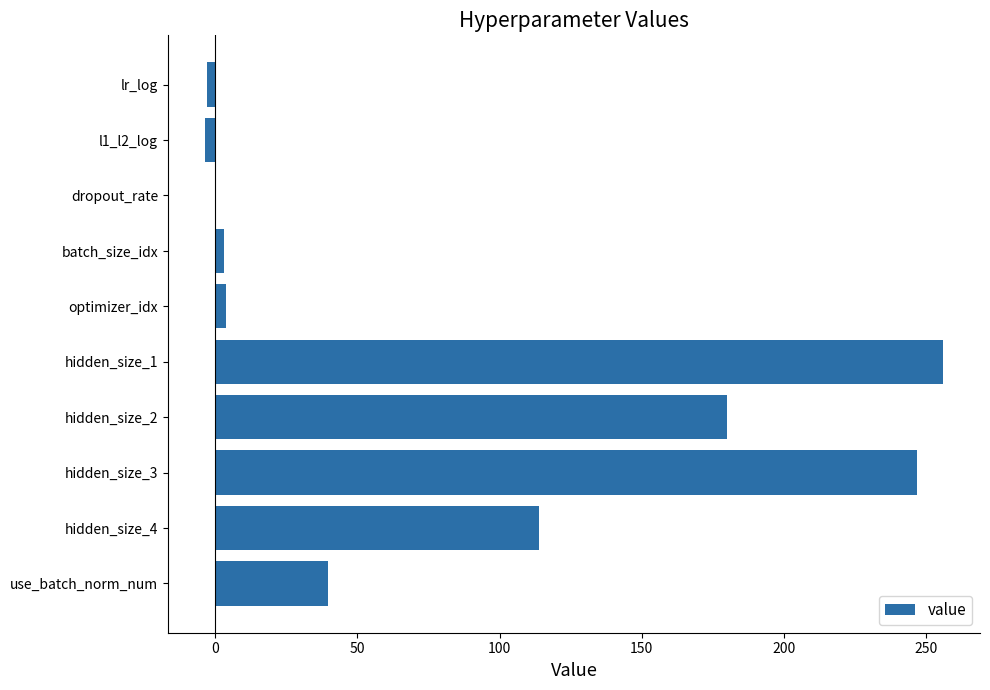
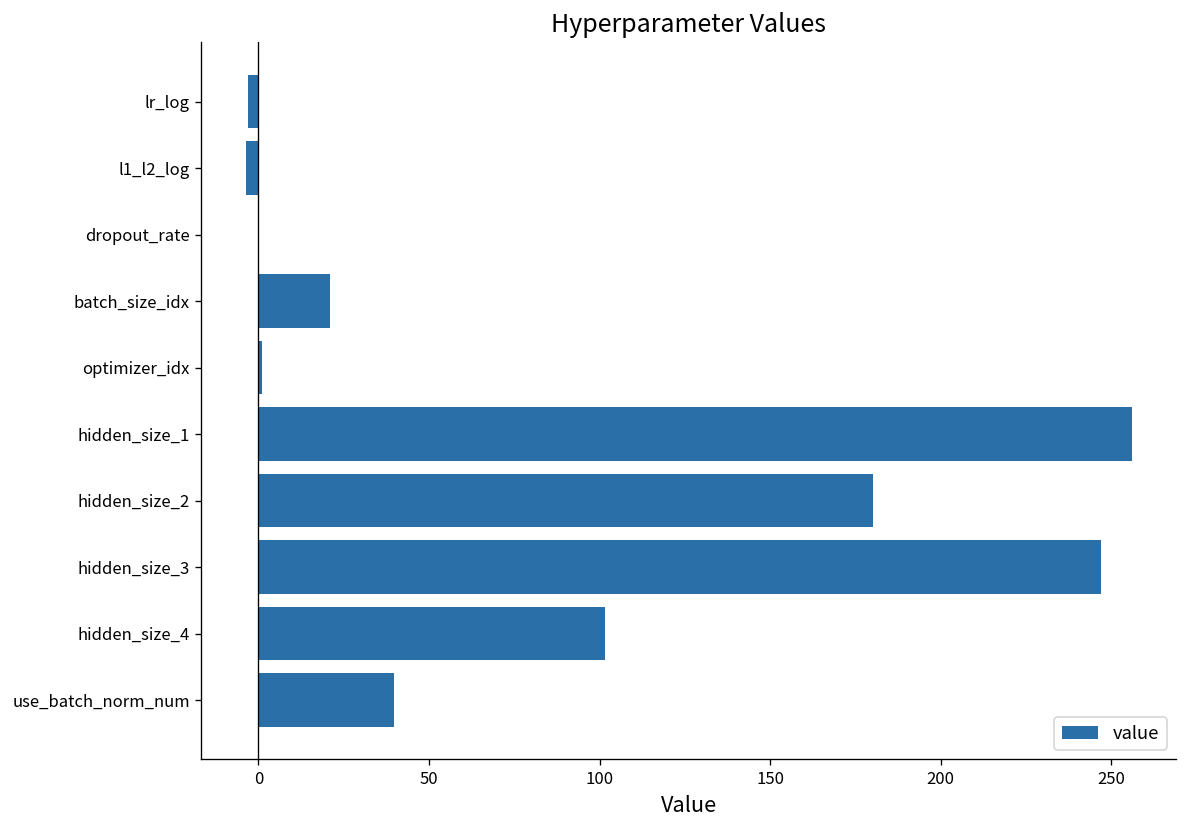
batch_size_idx: 3 -> 21
optimizer_idx: 4 -> 1
hidden_size_4: 114 -> 102
